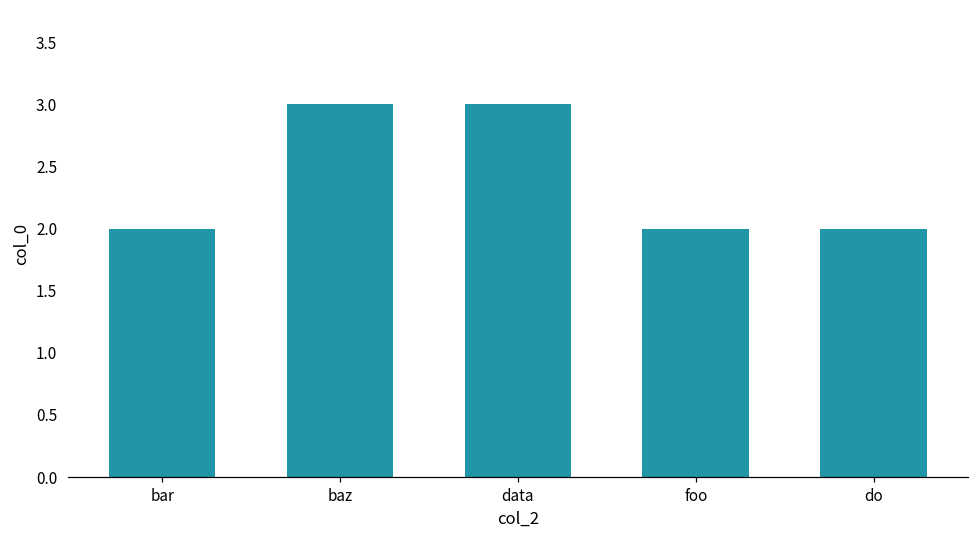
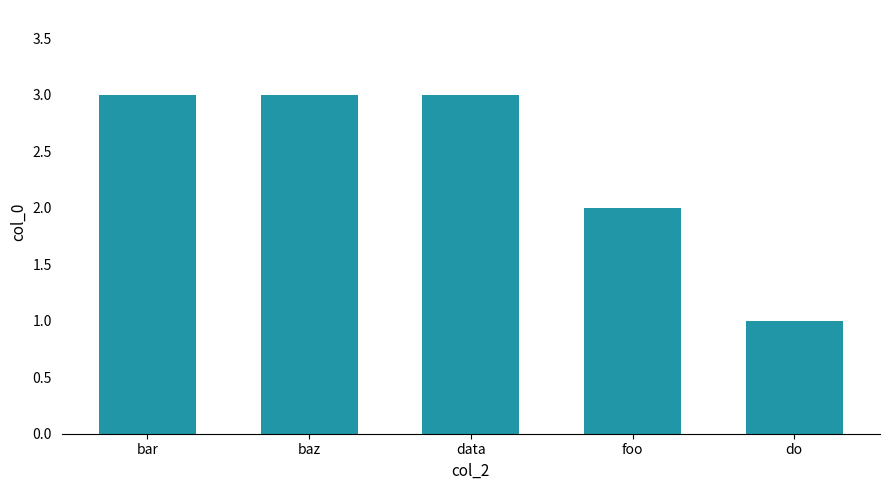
bar: 2 -> 3
do: 2 -> 1
